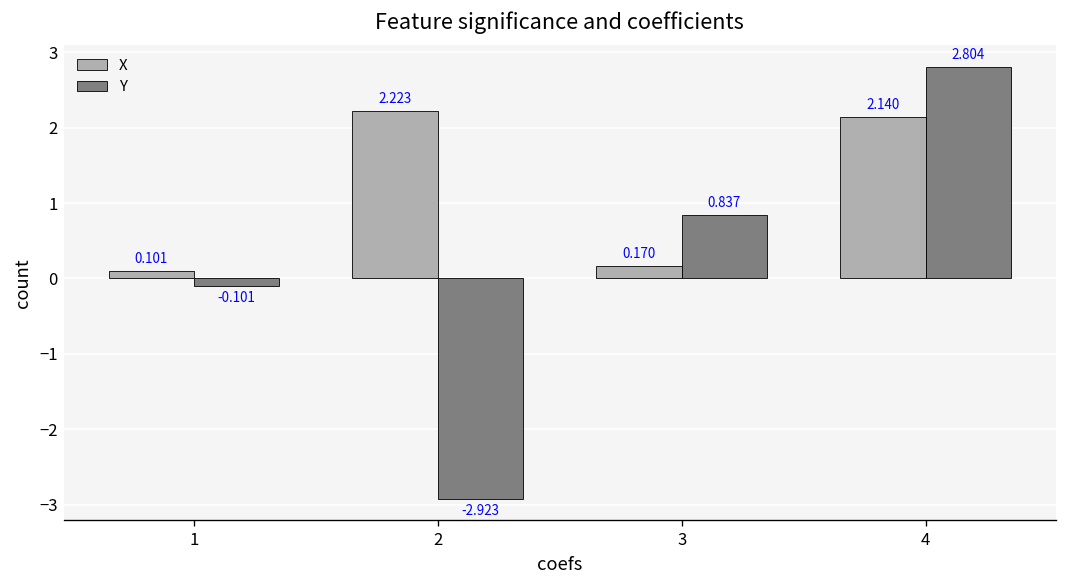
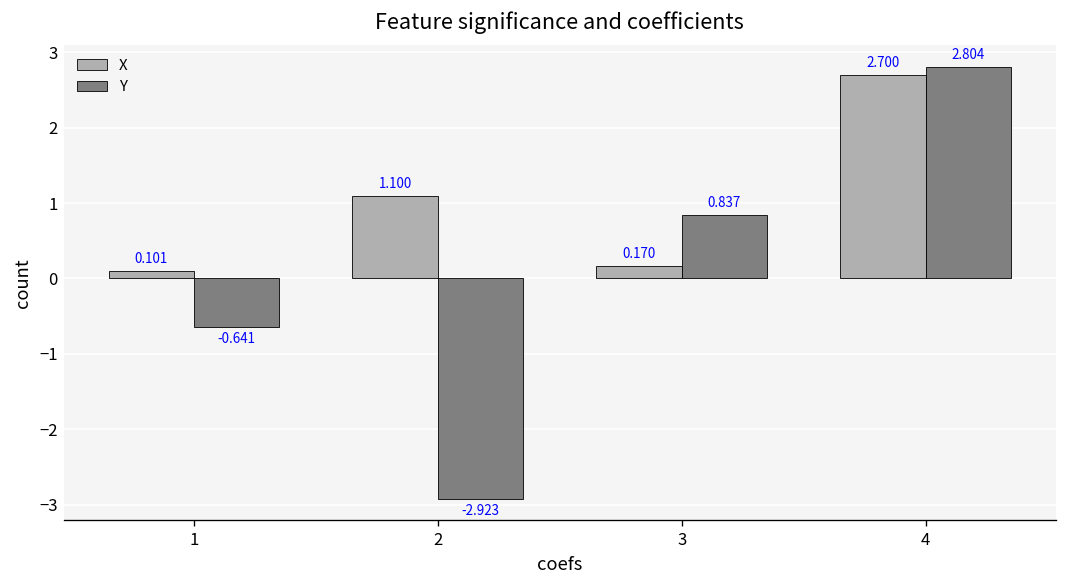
Y, 1: -0.101 -> -0.641
X, 2: 2.223 -> 1.100
X, 4: 2.140 -> 2.700
